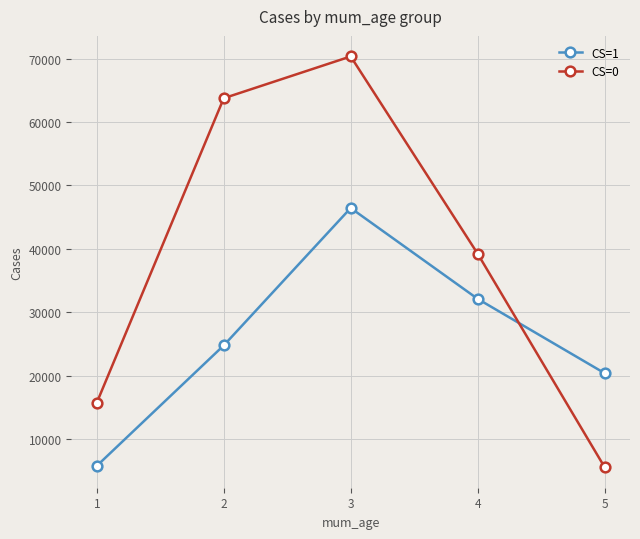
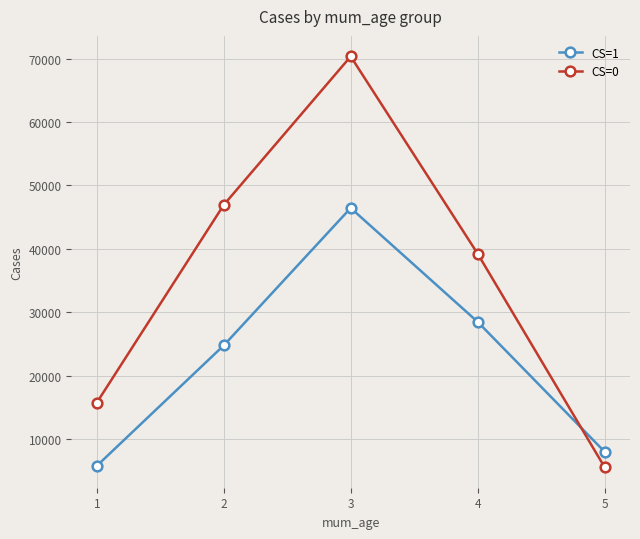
CS=0, 2: 64000 -> 47000
CS=1, 4: 32000 -> 28000
CS=1, 5: 20000 -> 8000
